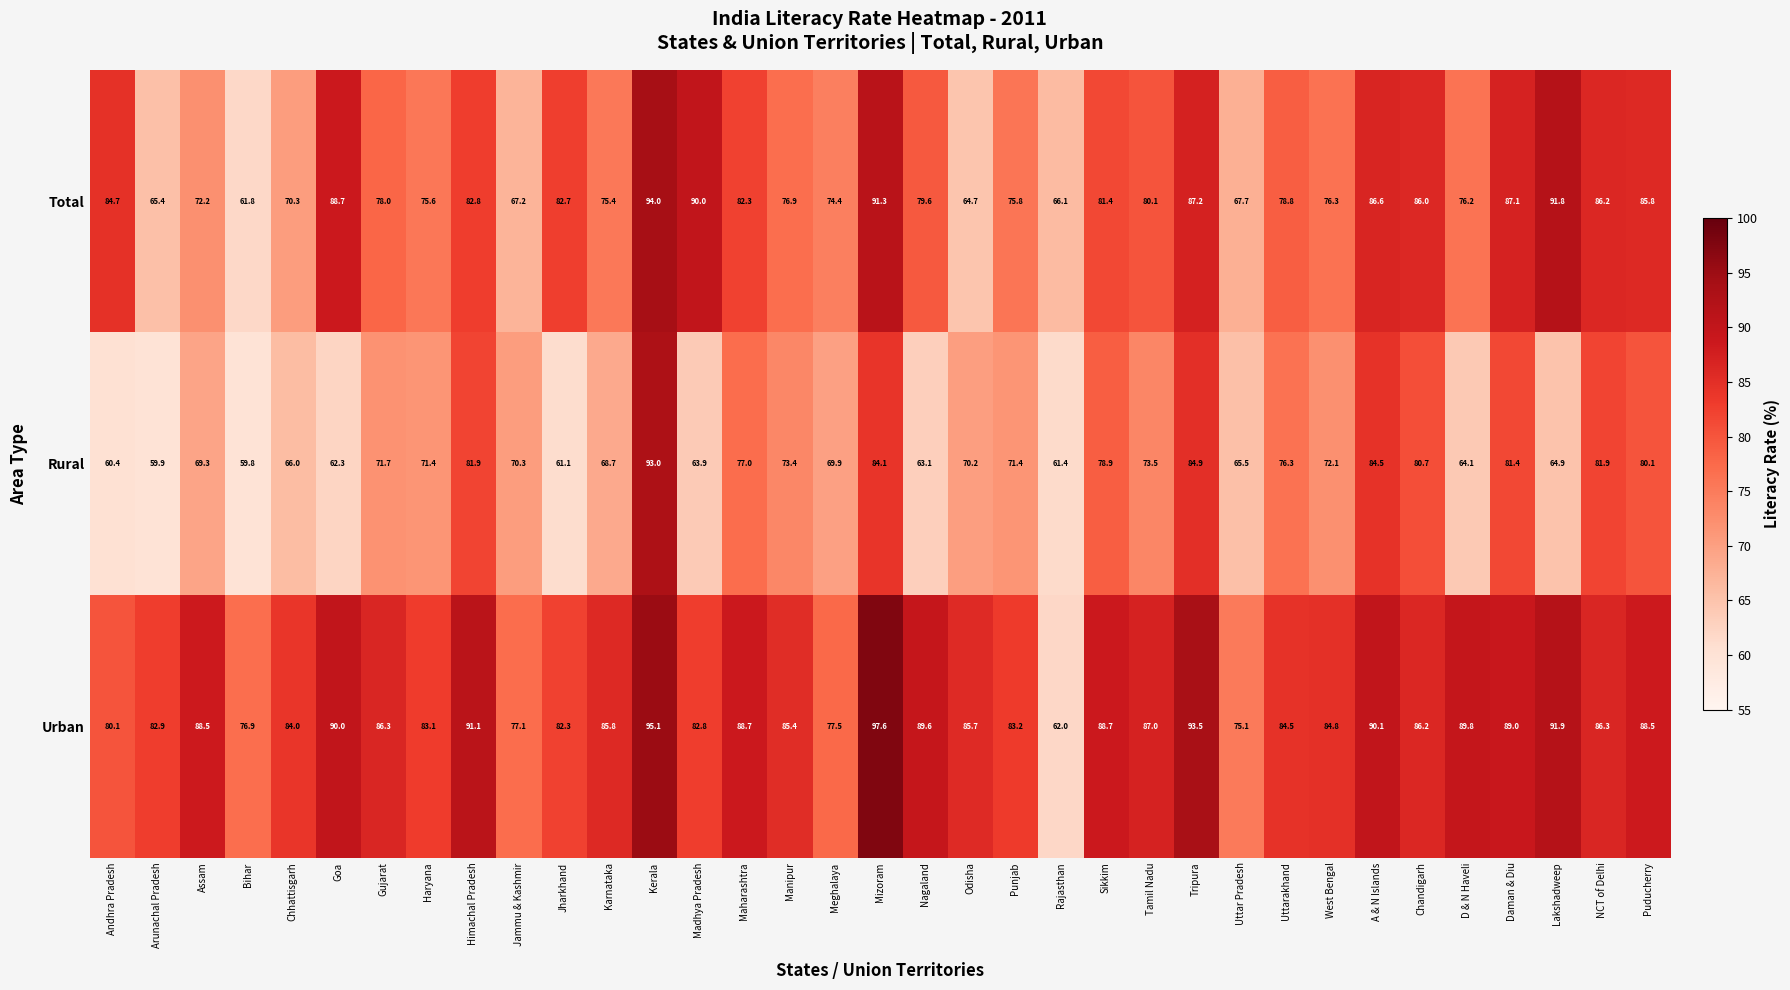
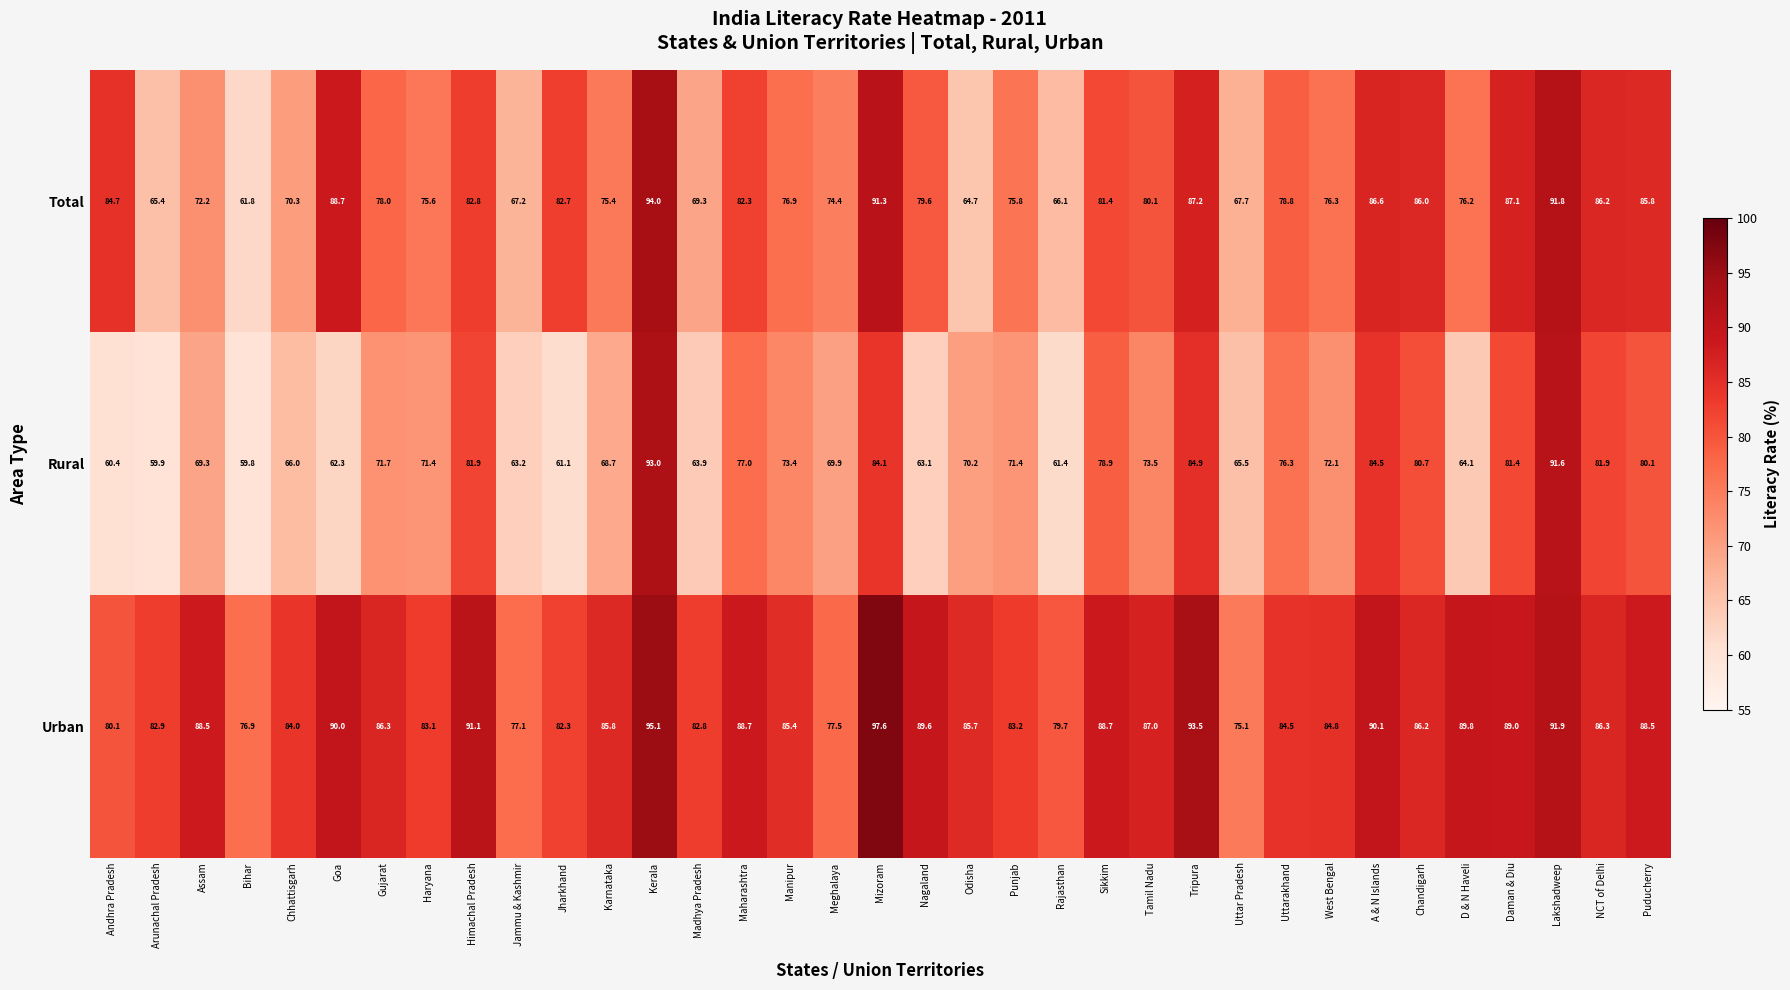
Total, Madhya Pradesh: 90.0 -> 69.3
Rural, Jammu & Kashmir: 70.3 -> 63.2
Rural, Lakshadweep: 64.9 -> 91.6
Urban, Rajasthan: 62.0 -> 79.7
